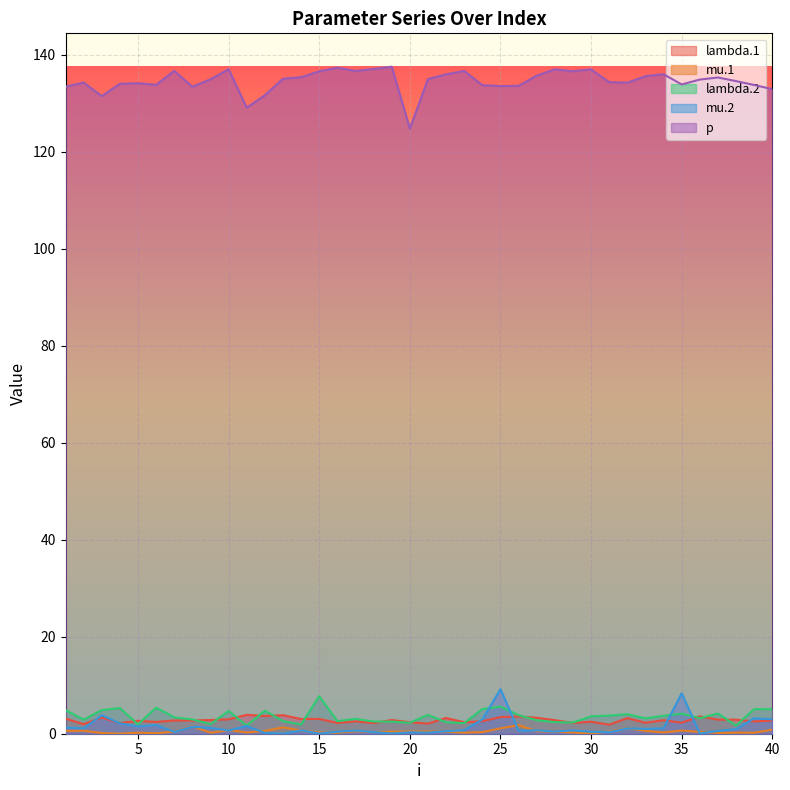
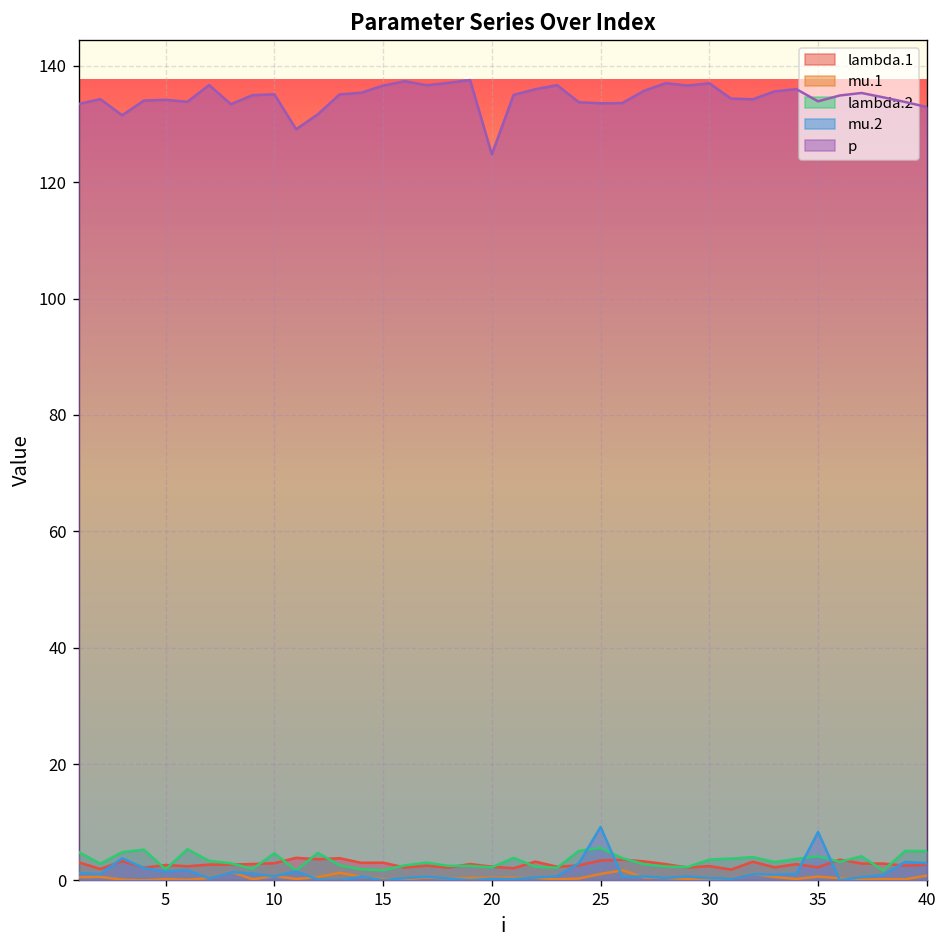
p, 10: 137 -> 135
lambda.2, 15: 8 -> 2
